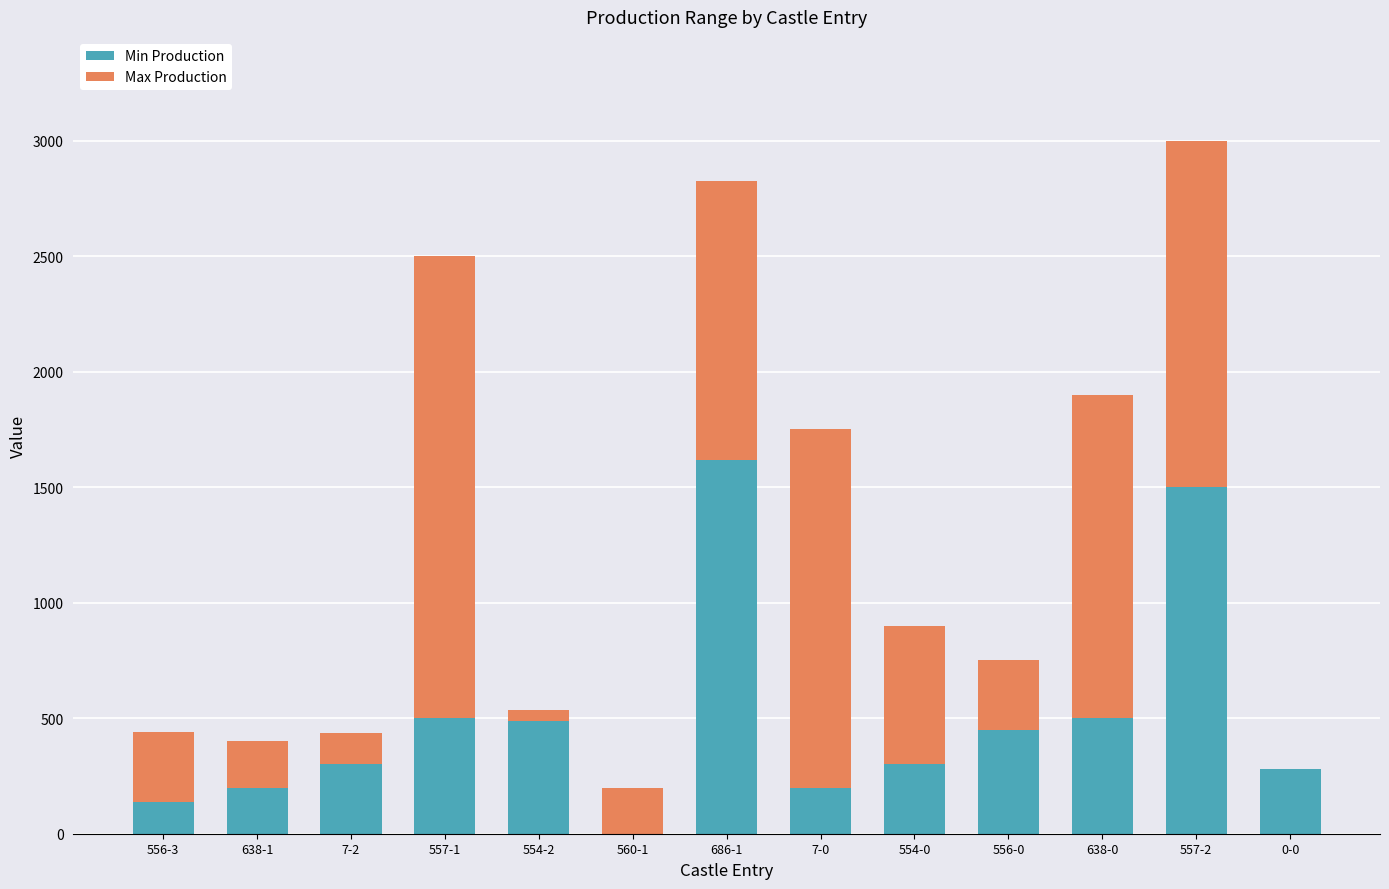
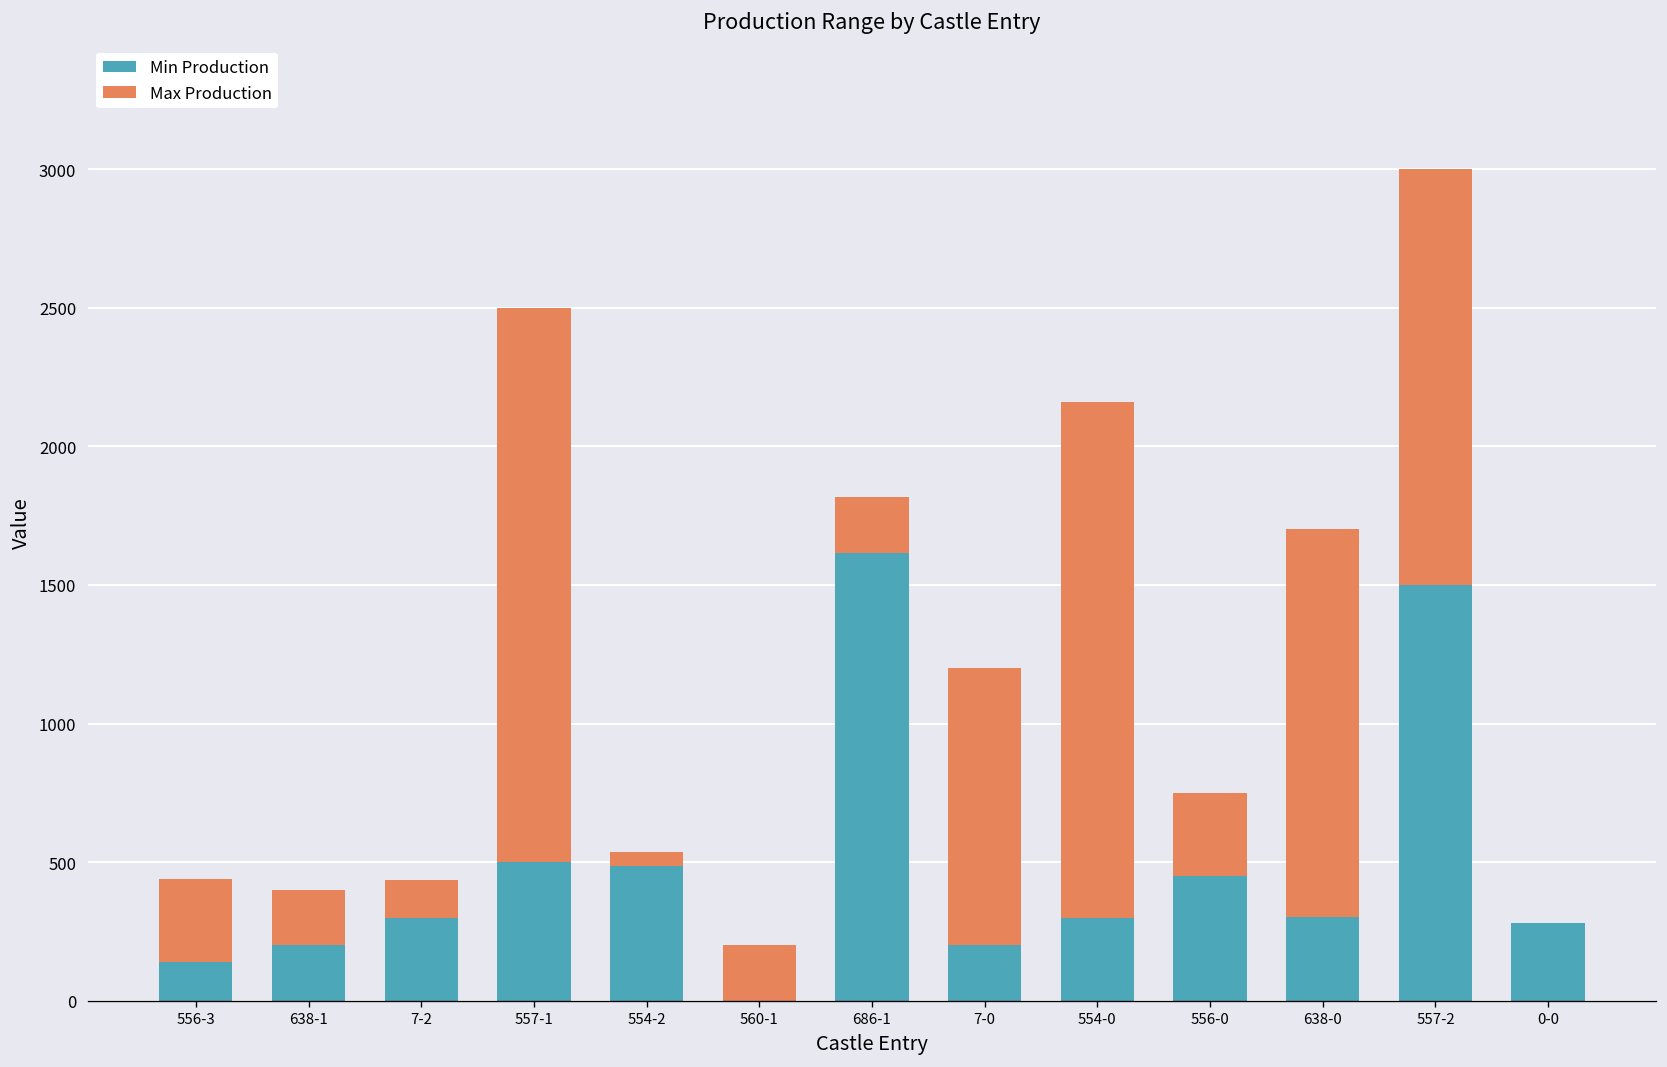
Max Production, 686-1: 1210 -> 200
Max Production, 7-0: 1550 -> 1000
Max Production, 554-0: 600 -> 1860
Min Production, 638-0: 500 -> 300
